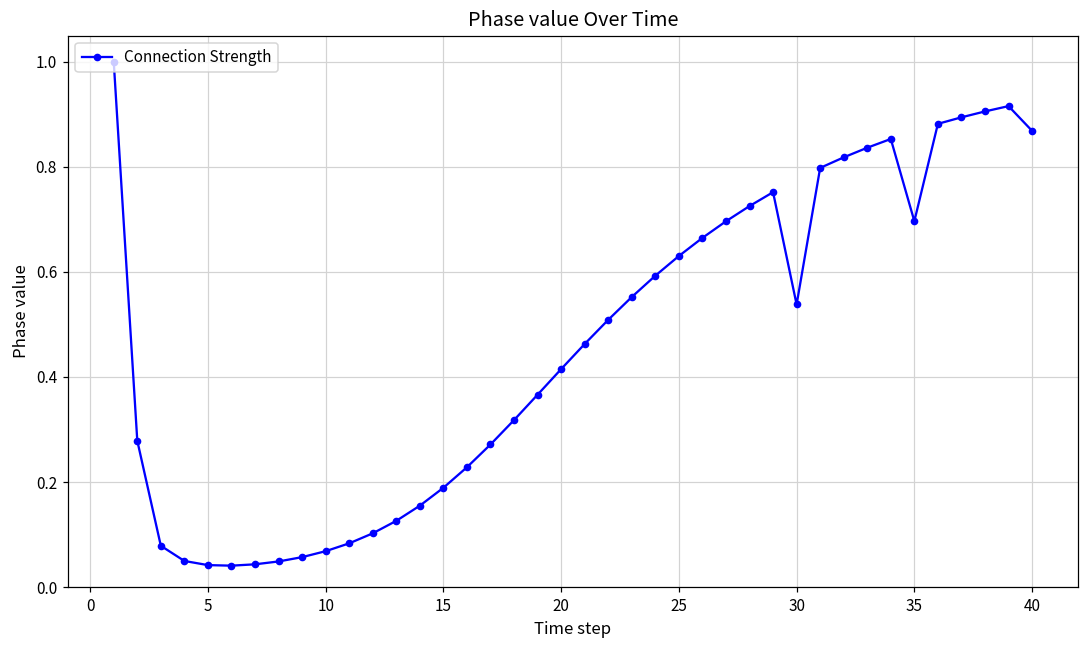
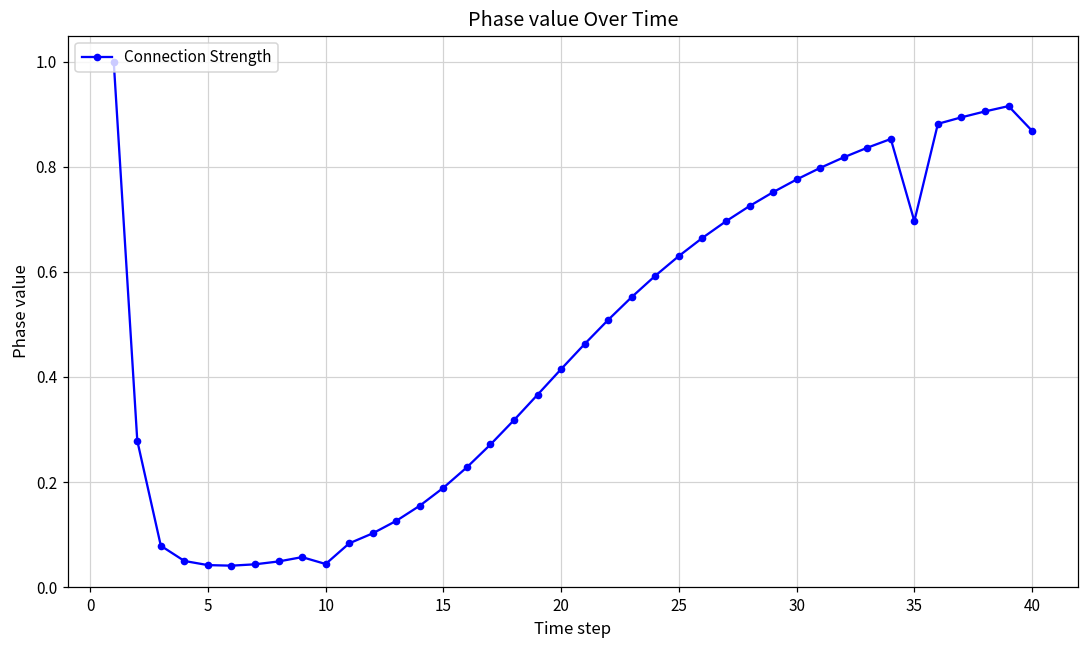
10: 0.07 -> 0.04
30: 0.54 -> 0.78
